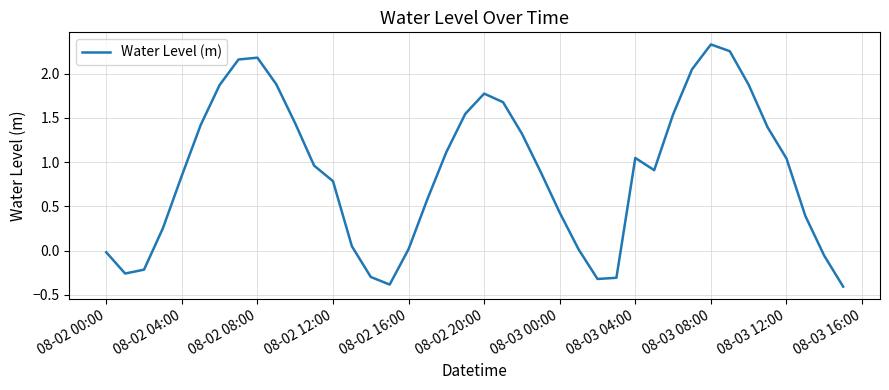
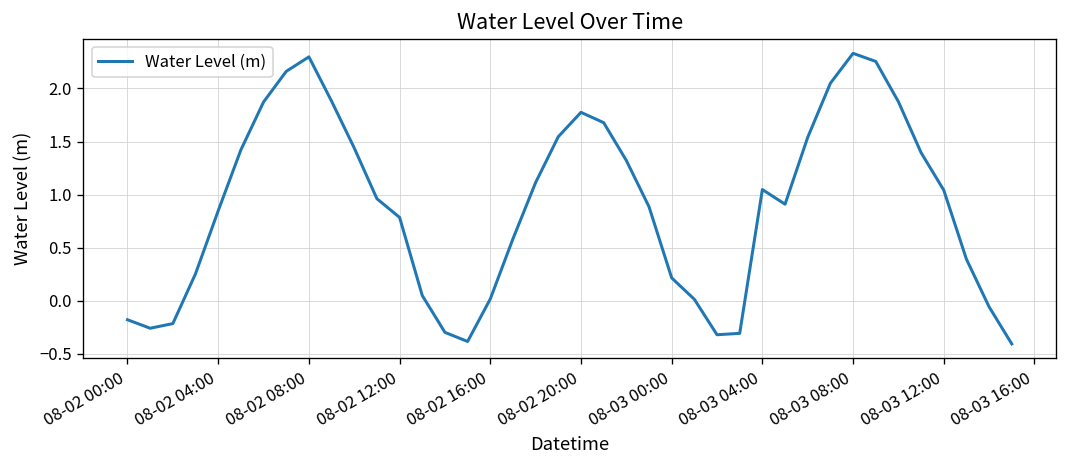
08-02 00:00: 0.0 -> -0.2
08-02 08:00: 2.2 -> 2.3
08-03 00:00: 0.4 -> 0.2
